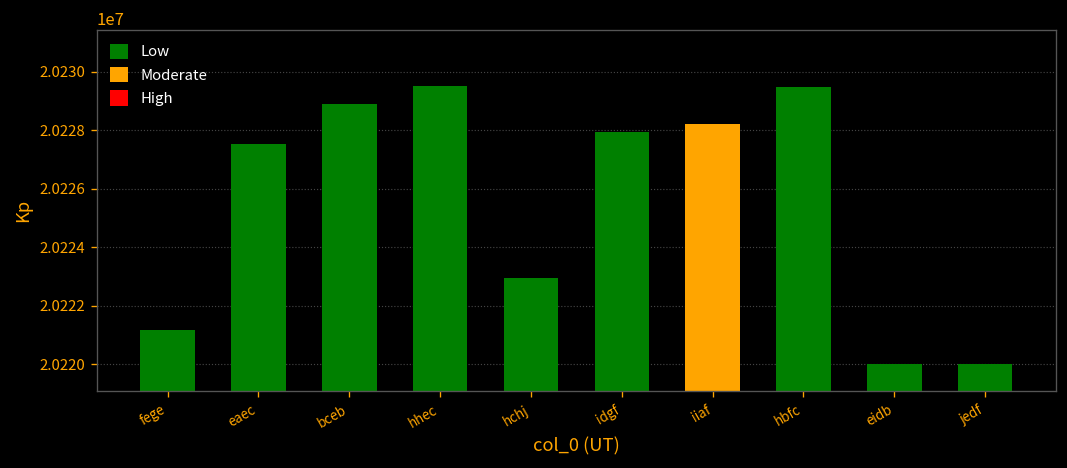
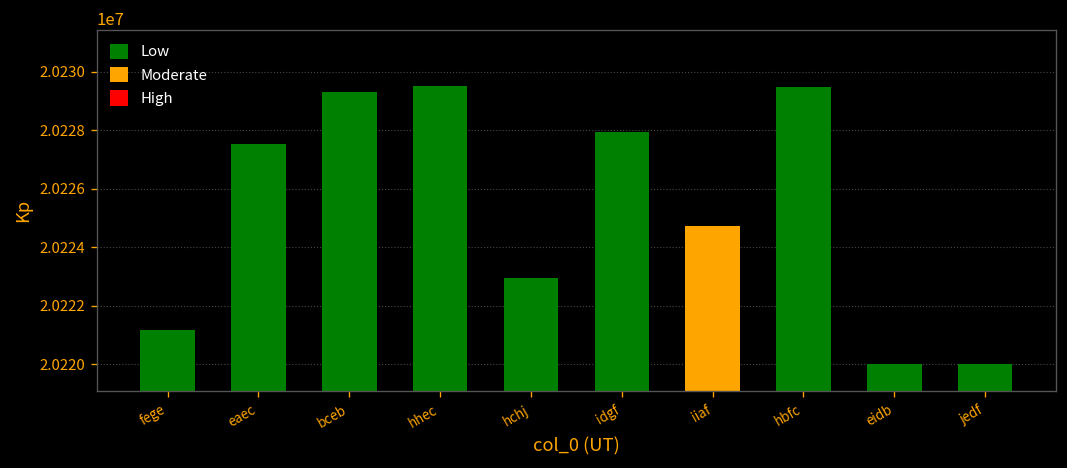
bceb: 20228900 -> 20229300
iiaf: 20228200 -> 20224700
